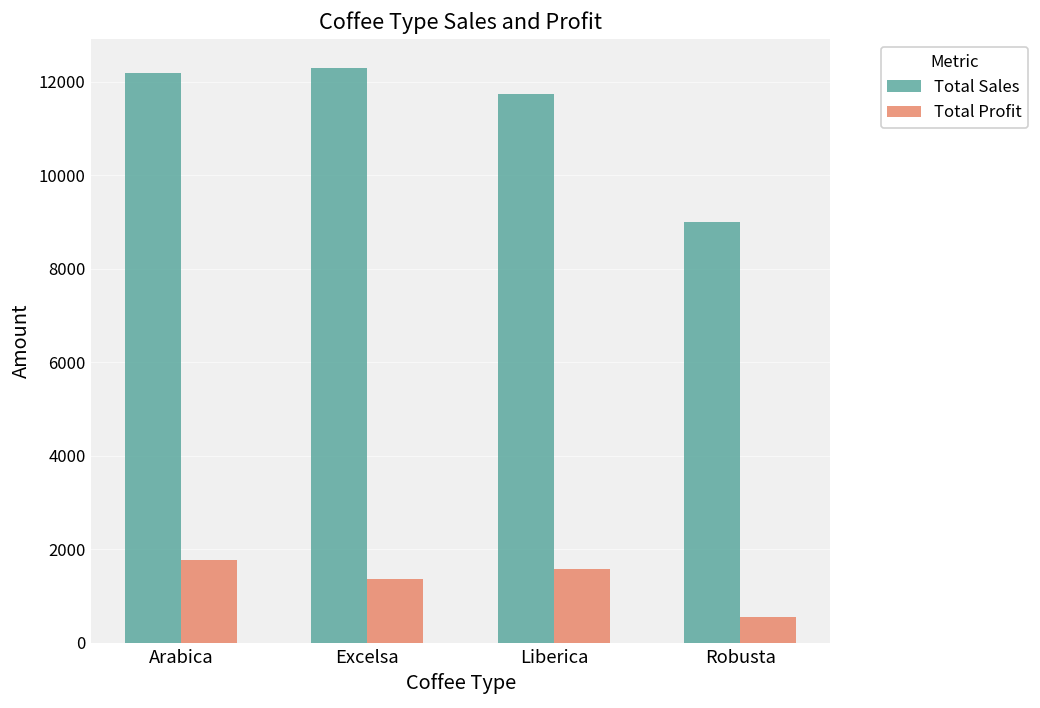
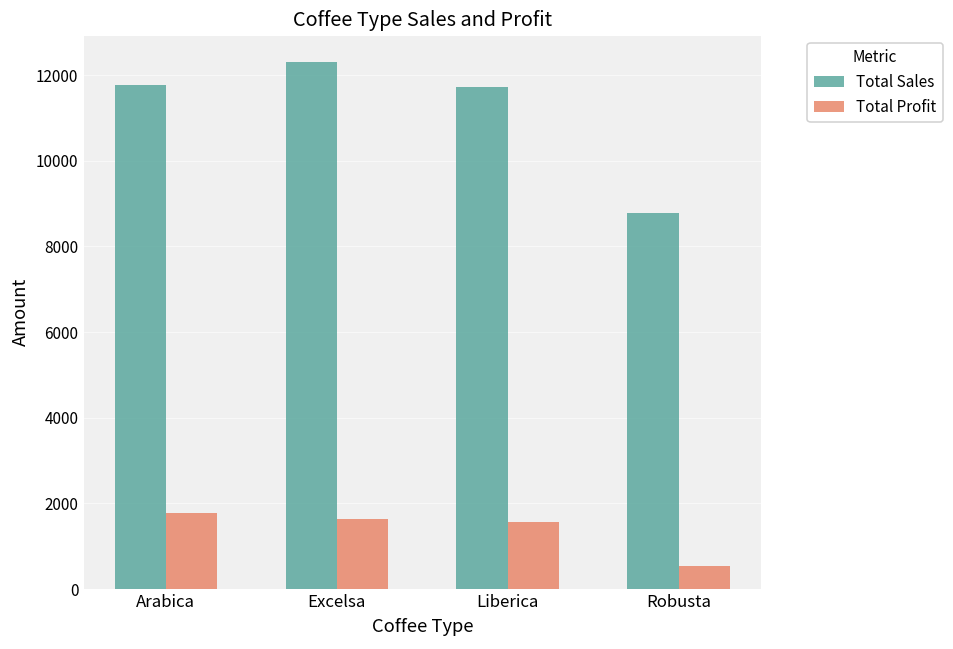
Total Sales, Arabica: 12200 -> 11800
Total Profit, Excelsa: 1400 -> 1600
Total Sales, Robusta: 9000 -> 8800
